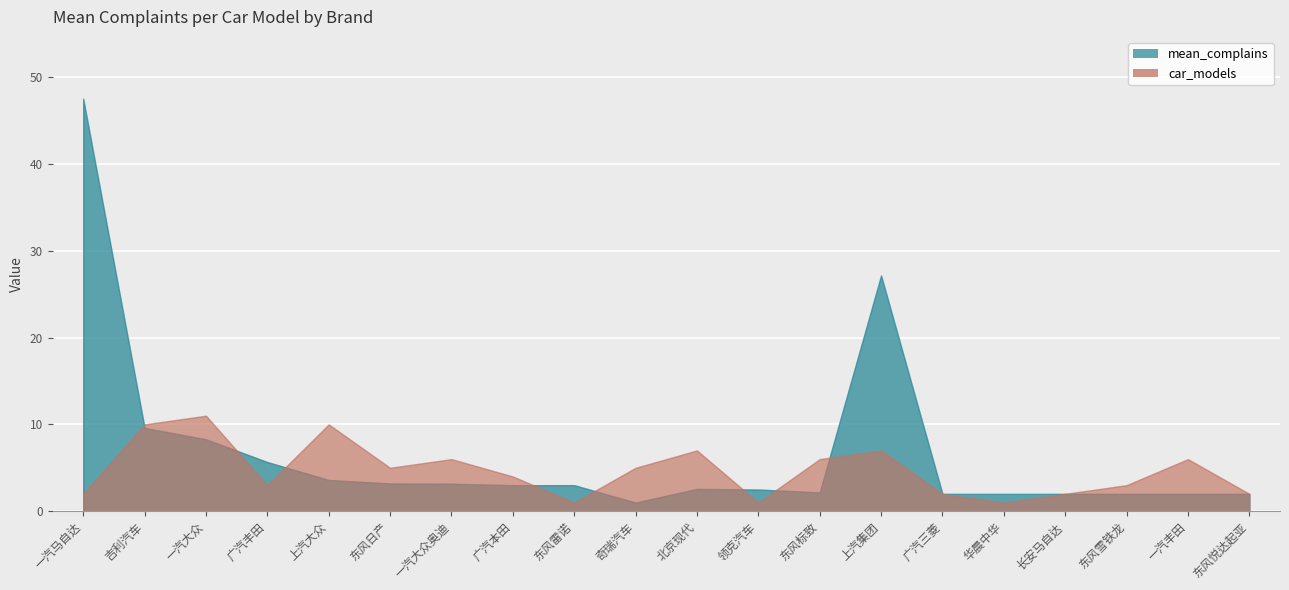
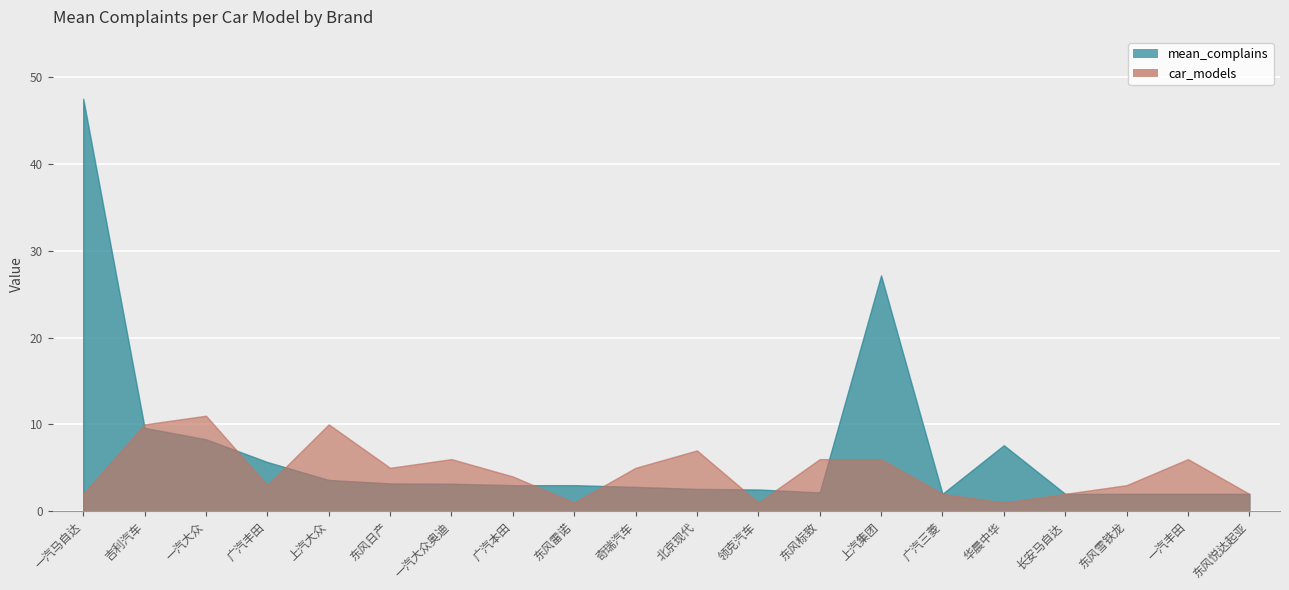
mean_complains, 奇瑞汽车: 1 -> 3
car_models, 上汽集团: 7 -> 6
mean_complains, 华晨中华: 2 -> 8
